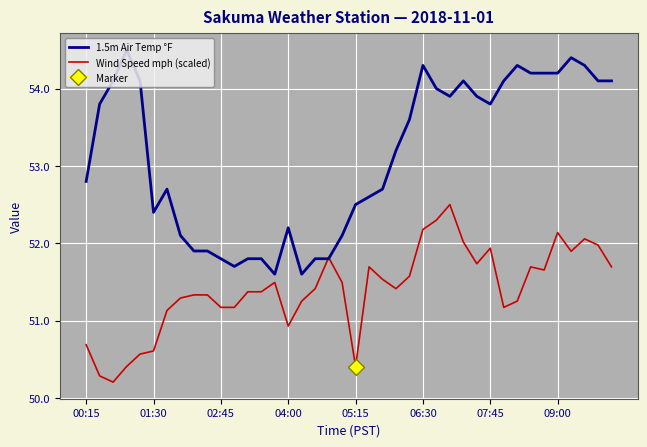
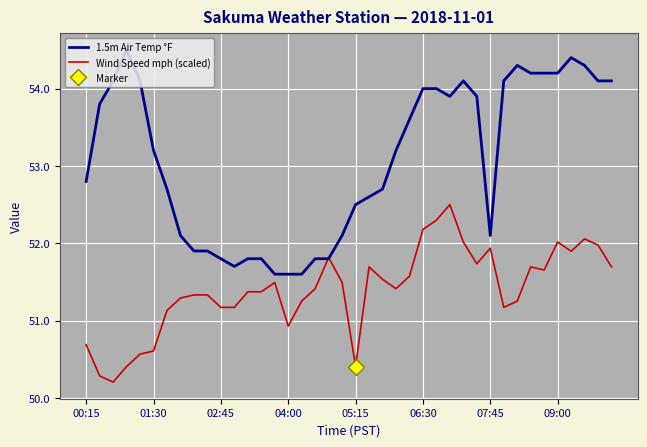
1.5m Air Temp °F, 01:30: 52.4 -> 53.2
1.5m Air Temp °F, 04:00: 52.2 -> 51.6
1.5m Air Temp °F, 06:30: 54.3 -> 54.0
1.5m Air Temp °F, 07:45: 53.8 -> 52.1
Wind Speed mph (scaled), 09:00: 52.1 -> 52.0
